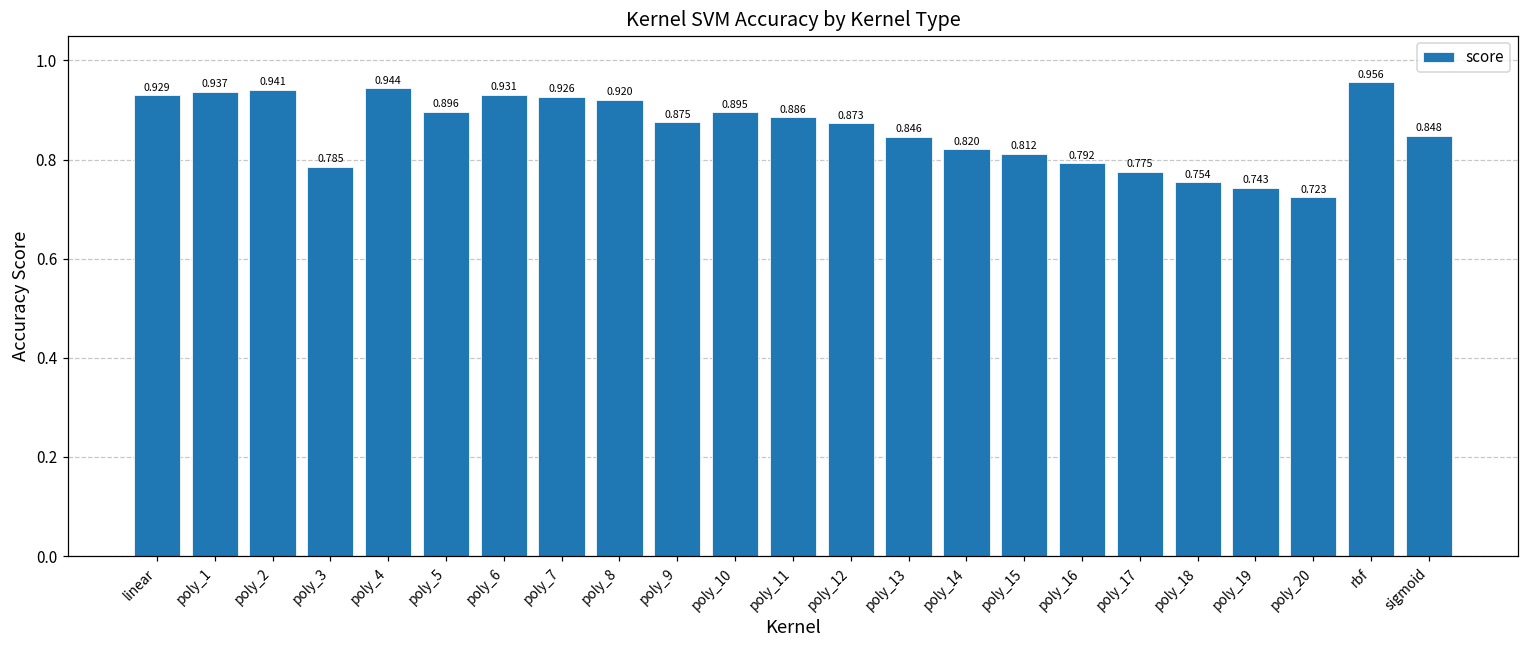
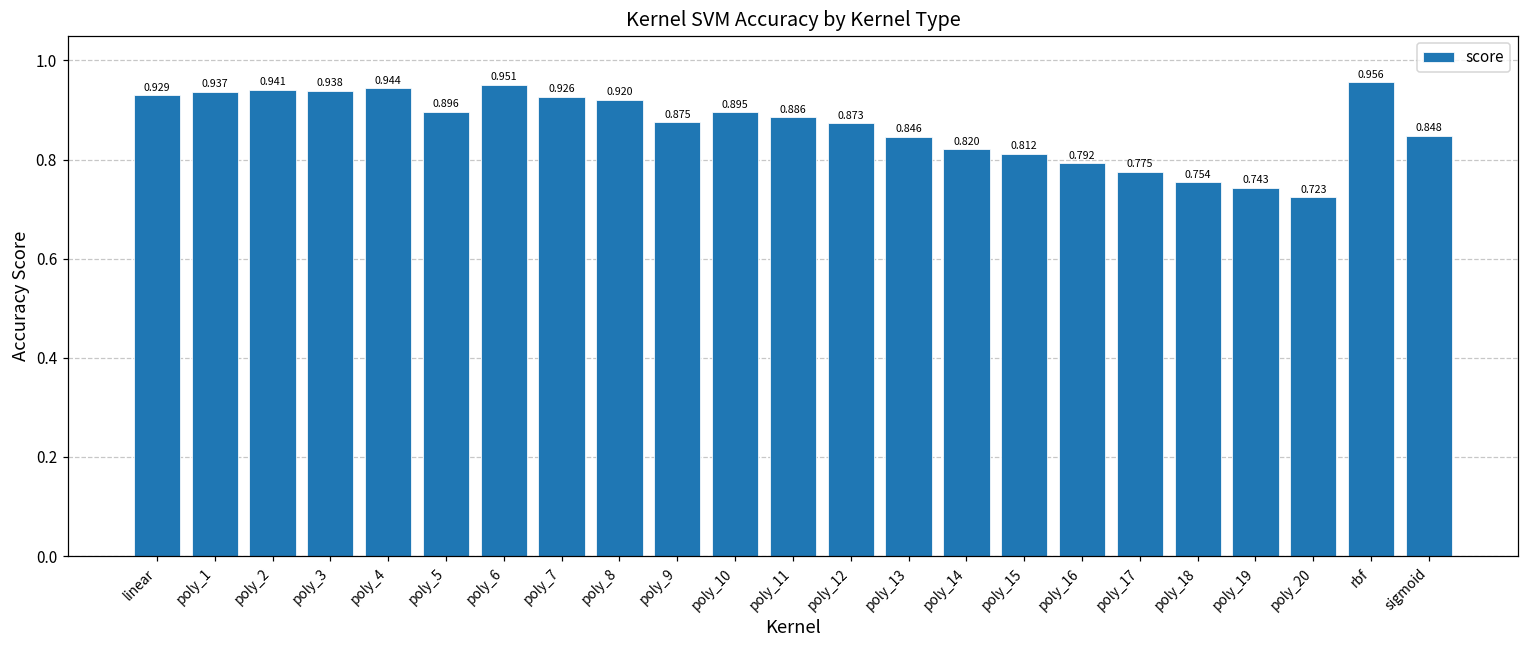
poly_3: 0.785 -> 0.938
poly_6: 0.931 -> 0.951
